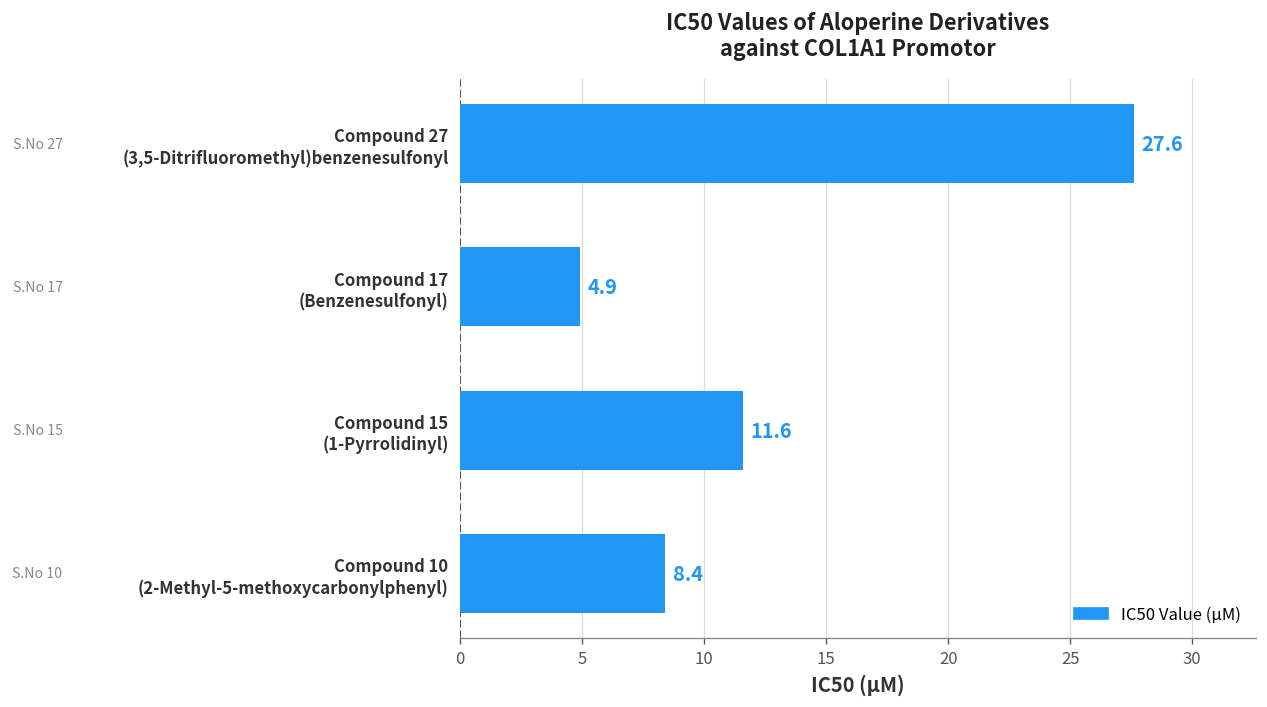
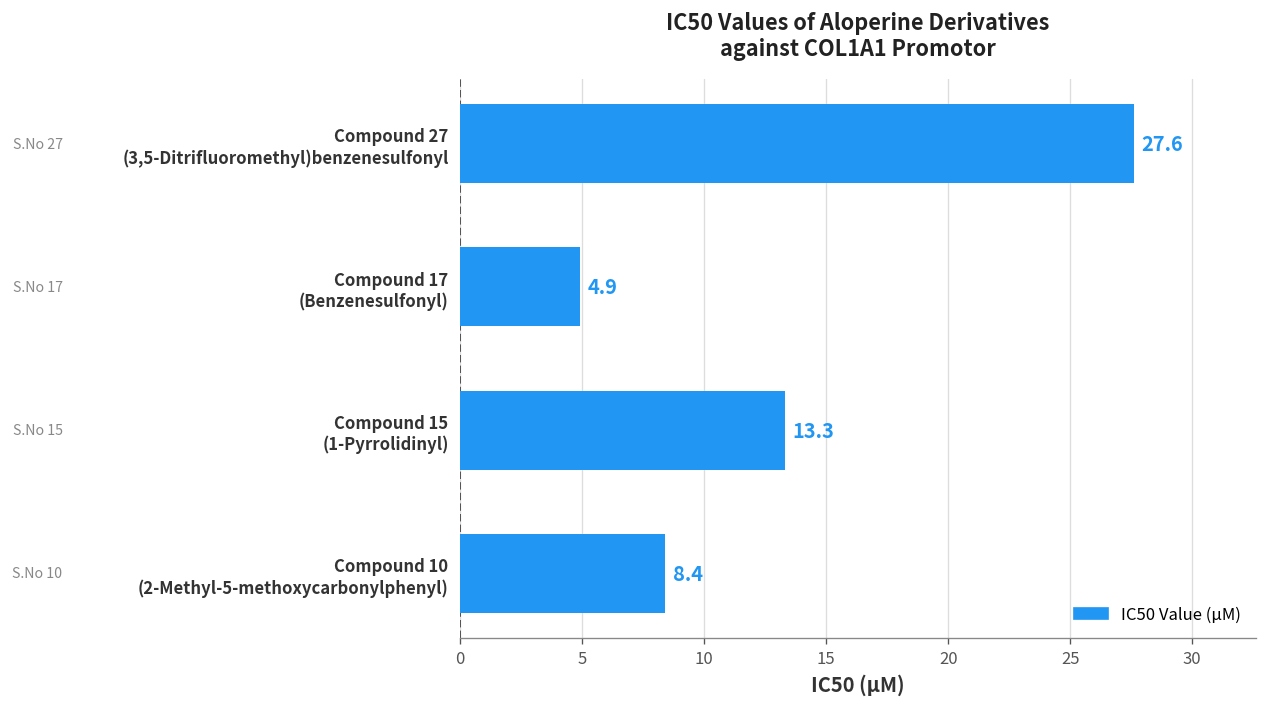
Compound 15 (1-Pyrrolidinyl): 11.6 -> 13.3
